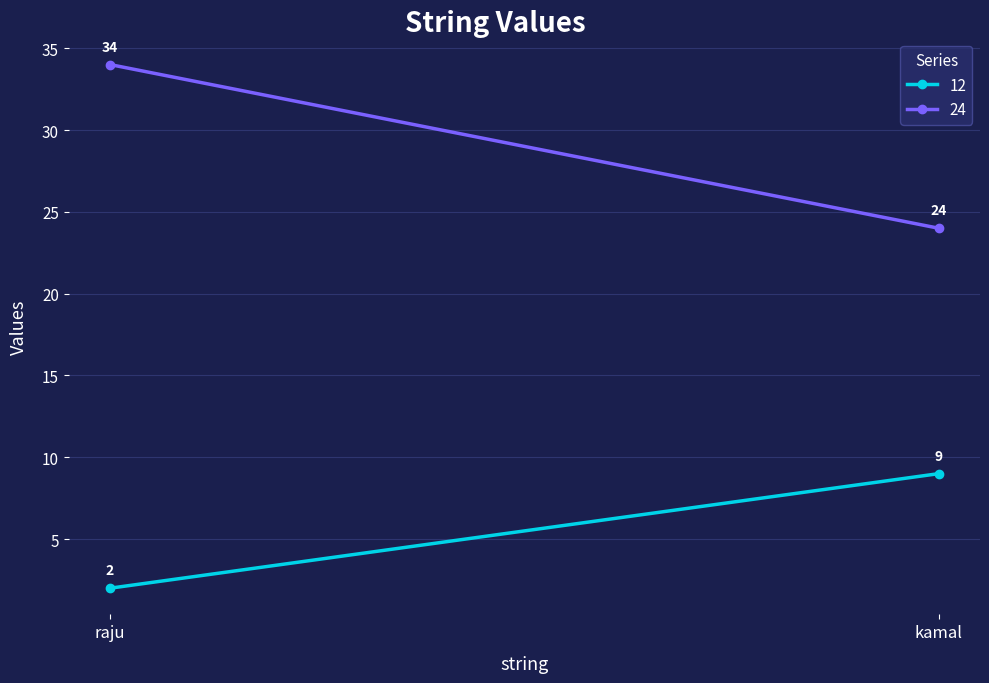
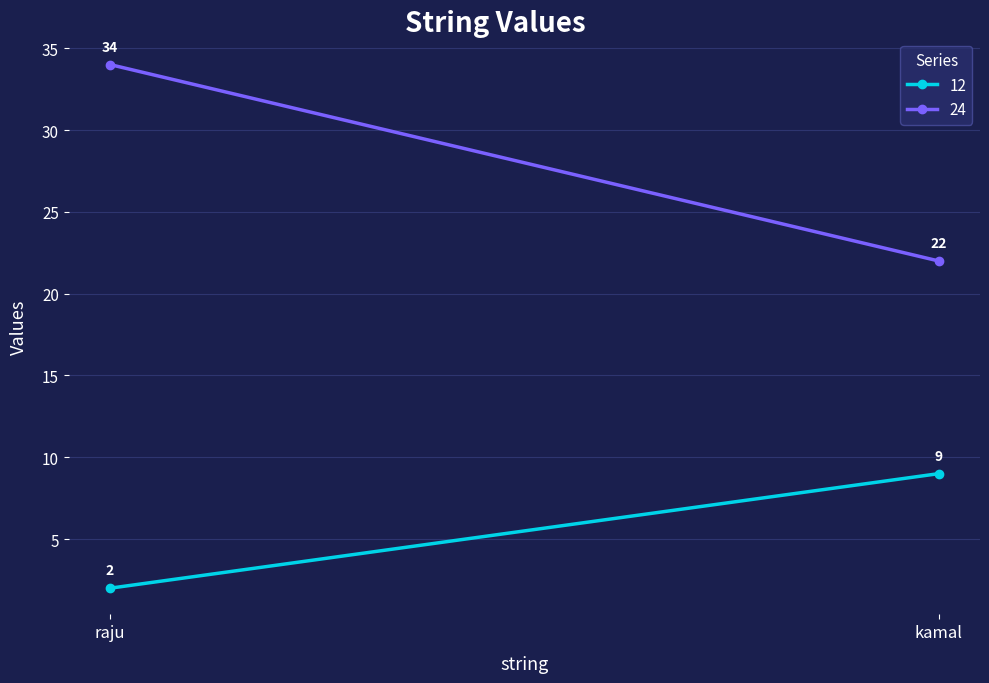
24, kamal: 24 -> 22
